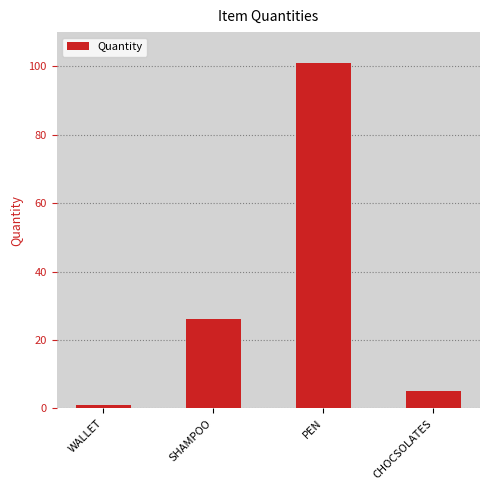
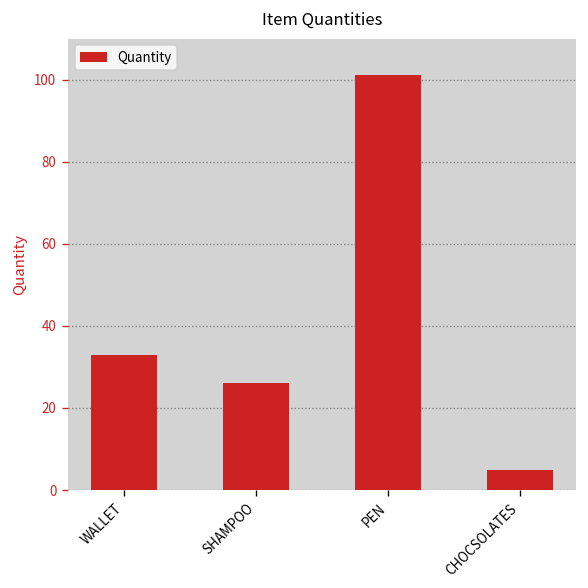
WALLET: 1 -> 33
